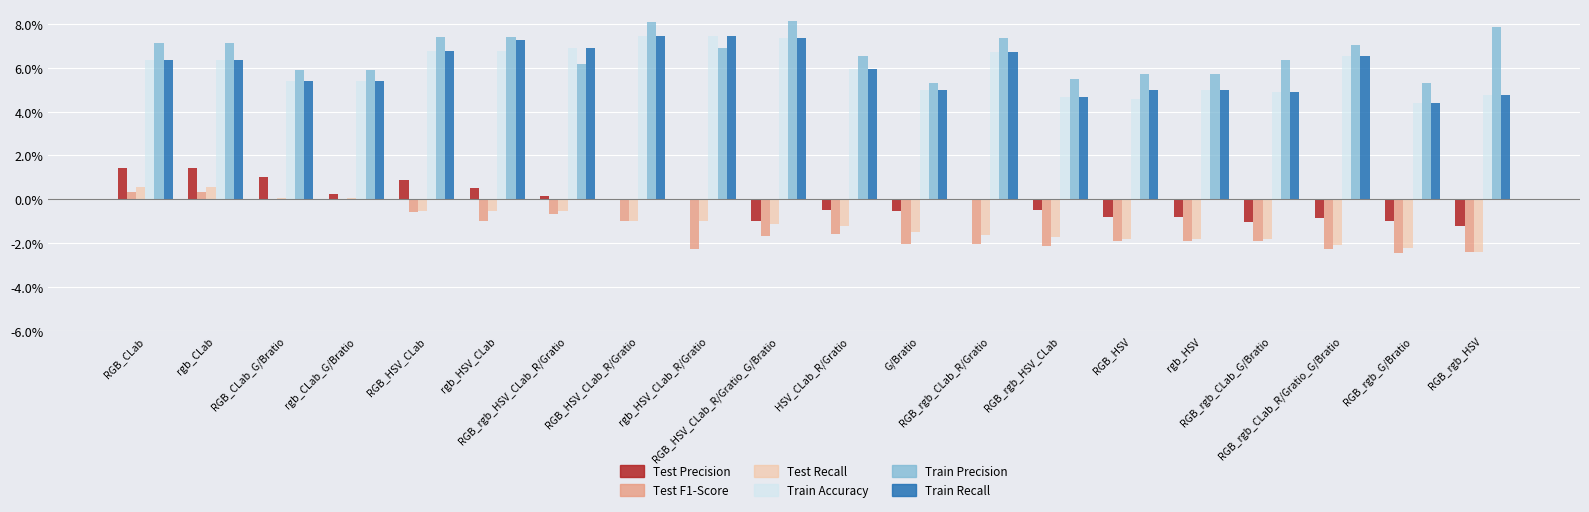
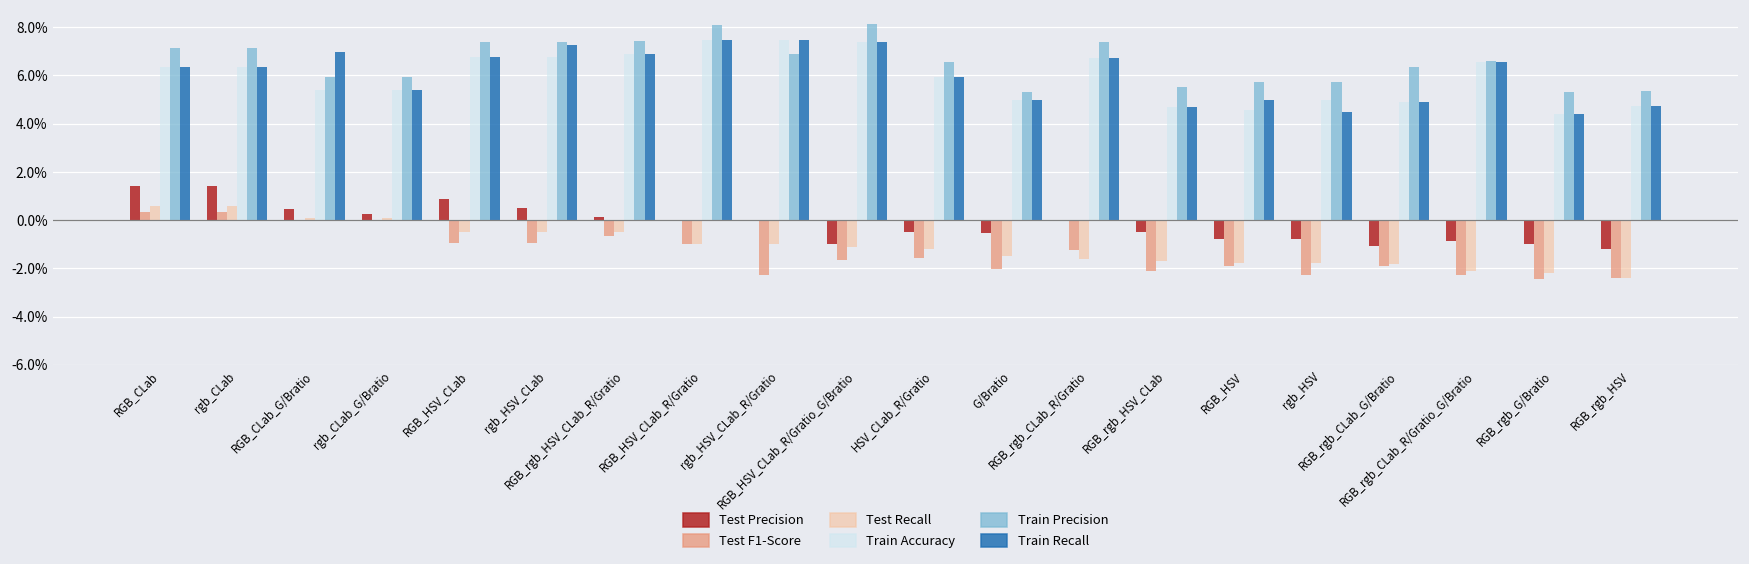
Test Precision, RGB_CLab_G/Bratio: 1.0% -> 0.5%
Train Recall, RGB_CLab_G/Bratio: 5.4% -> 7.0%
Test F1-Score, RGB_HSV_CLab: -0.6% -> -1.0%
Train Precision, RGB_rgb_HSV_CLab_R/Gratio: 6.2% -> 7.4%
Test F1-Score, RGB_rgb_CLab_R/Gratio: -2.0% -> -1.2%
Test F1-Score, rgb_HSV: -1.9% -> -2.3%
Train Recall, rgb_HSV: 5.0% -> 4.5%
Train Precision, RGB_rgb_CLab_R/Gratio_G/Bratio: 7.0% -> 6.6%
Train Precision, RGB_rgb_HSV: 7.9% -> 5.3%
